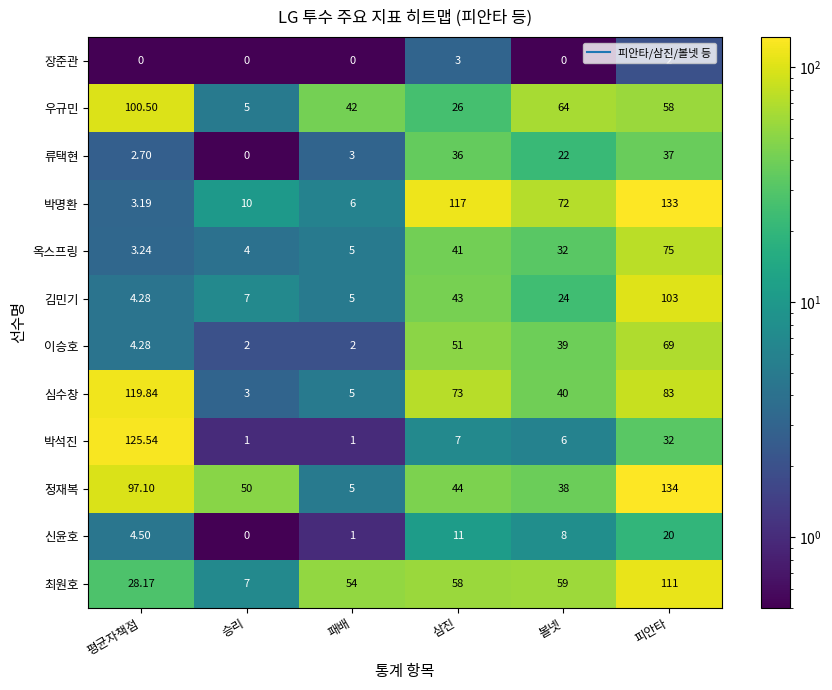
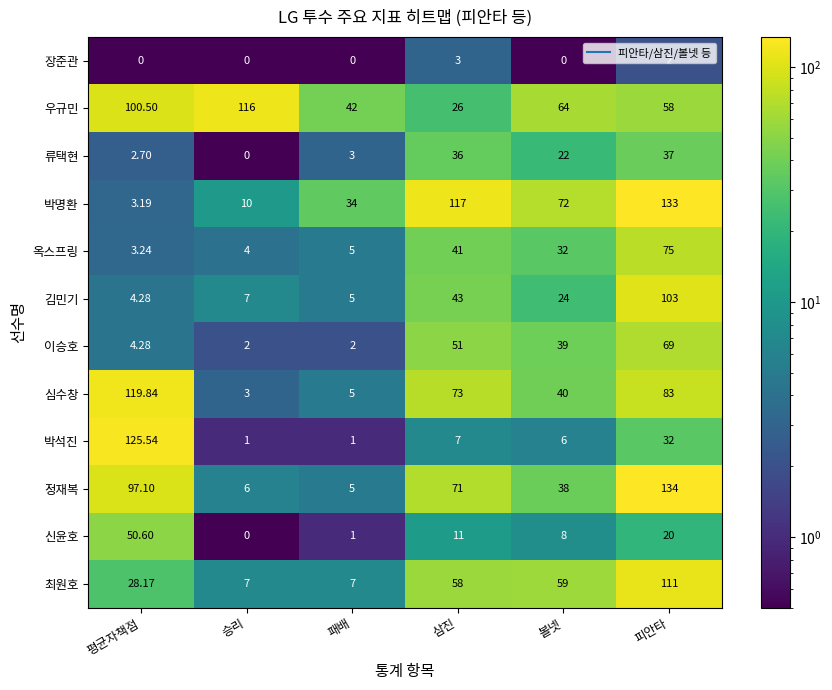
우규민, 승리: 5 -> 116
박명환, 패배: 6 -> 34
정재복, 승리: 50 -> 6
정재복, 삼진: 44 -> 71
신윤호, 평균자책점: 4.50 -> 50.60
최원호, 패배: 54 -> 7
